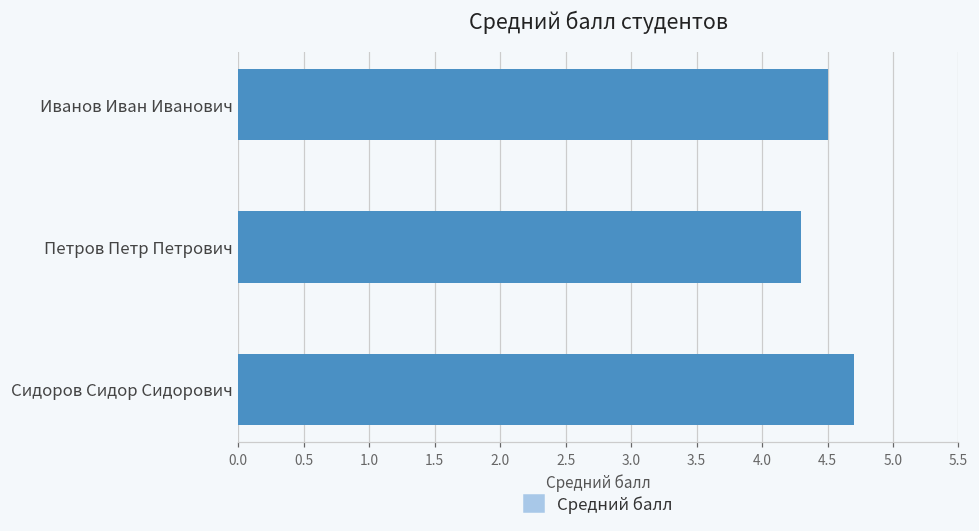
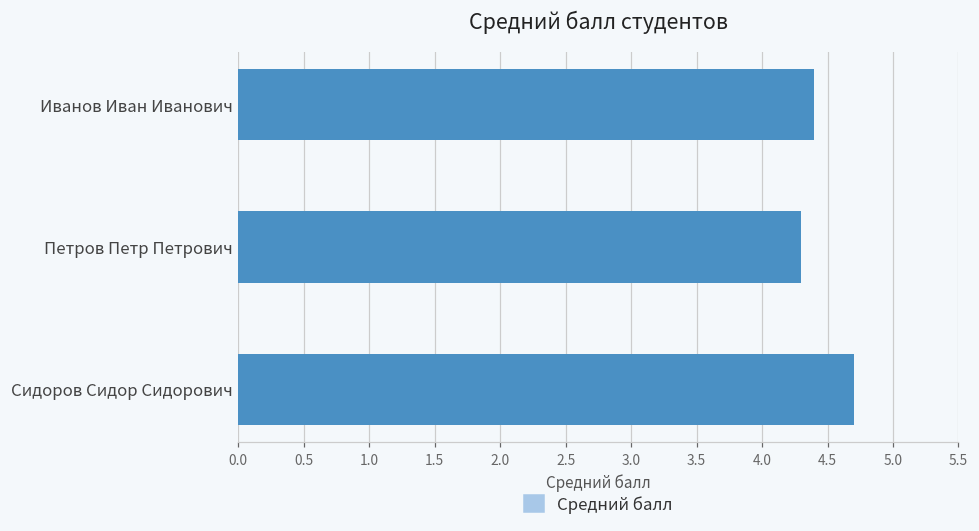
Иванов Иван Иванович: 4.5 -> 4.4
